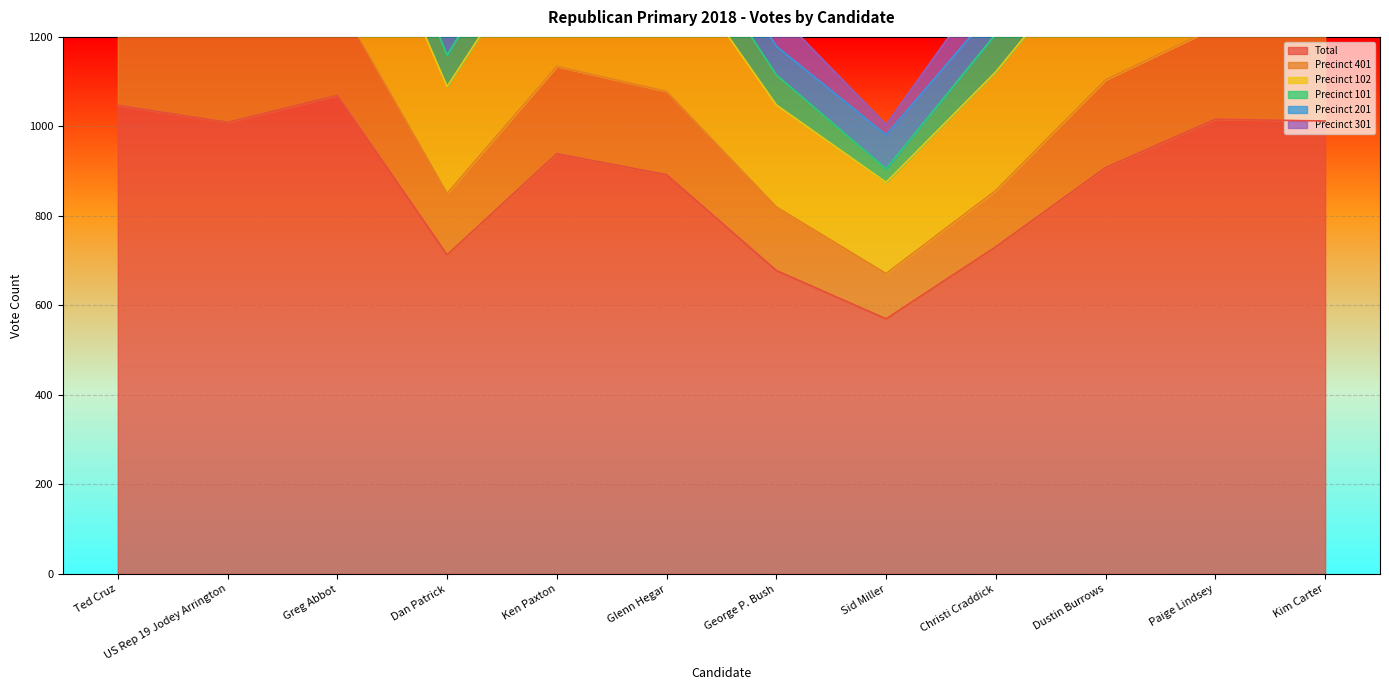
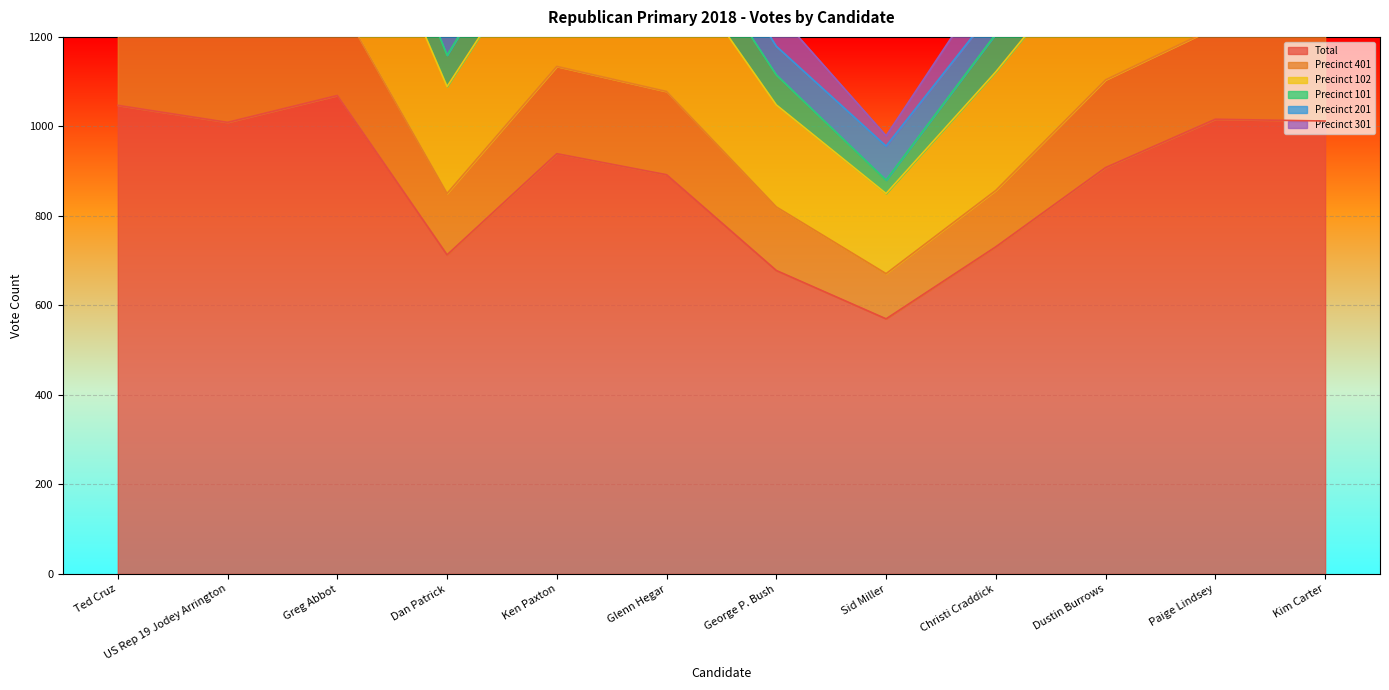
Precinct 102, Sid Miller: 200 -> 180
